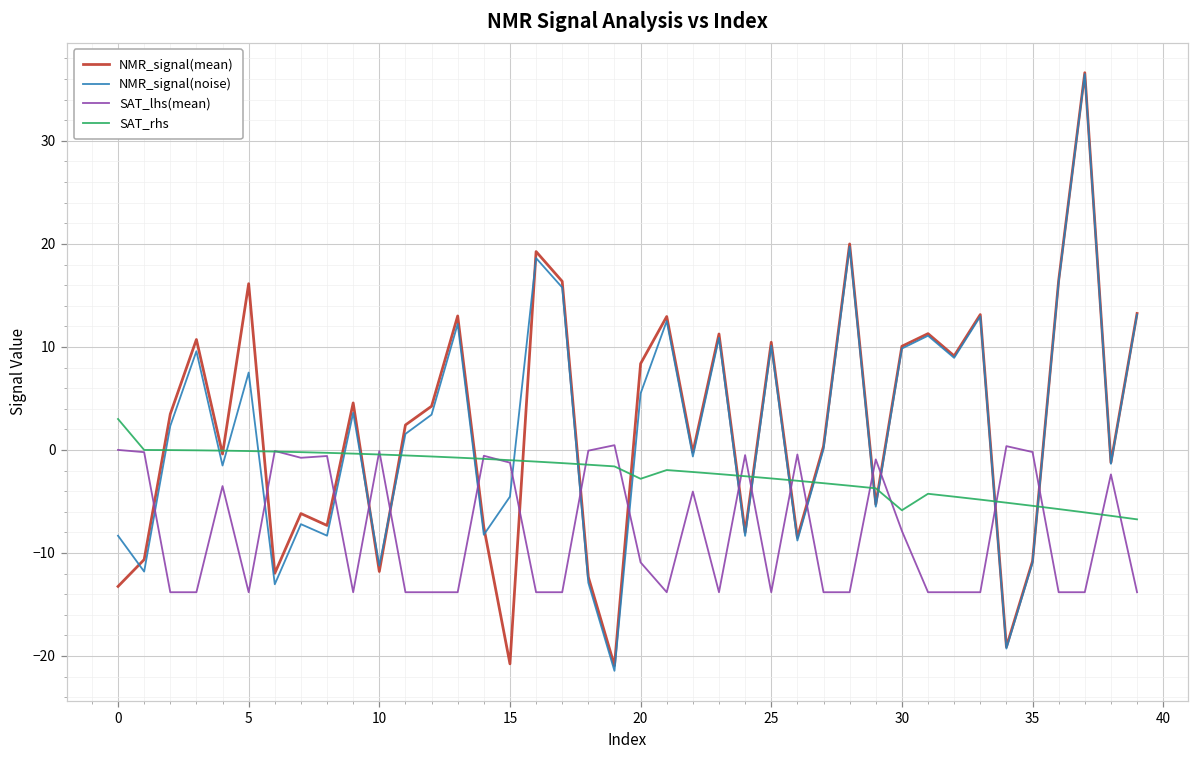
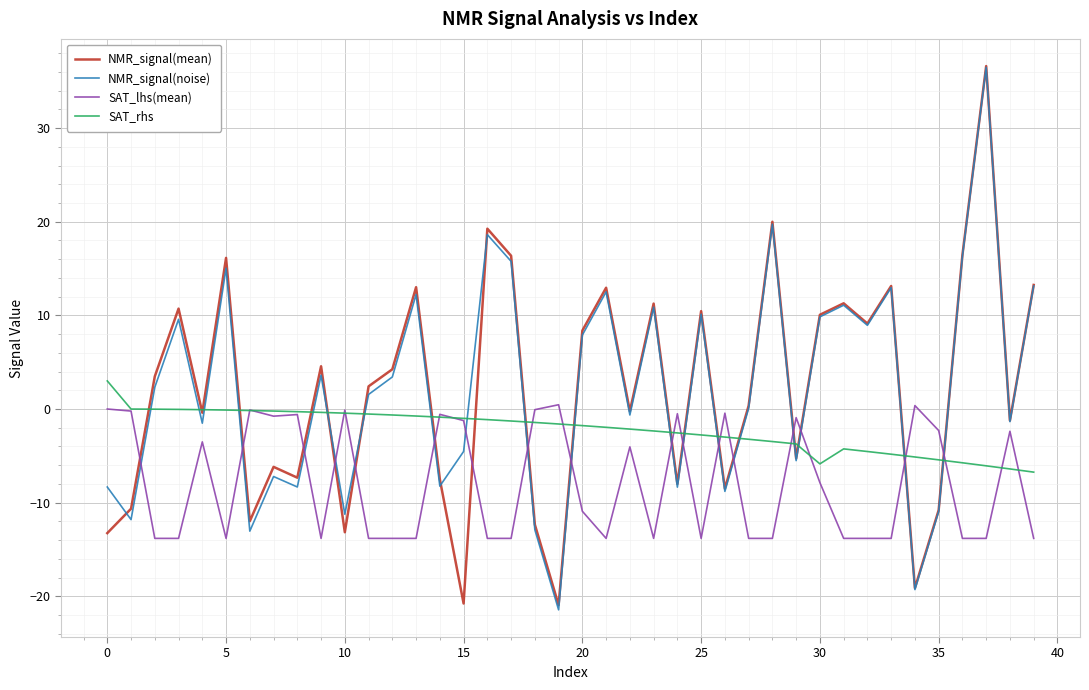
NMR_signal(noise), 5: 8 -> 15
NMR_signal(mean), 10: -12 -> -13
NMR_signal(noise), 20: 5 -> 8
SAT_rhs, 20: -3 -> -2
SAT_lhs(mean), 35: 0 -> -2
